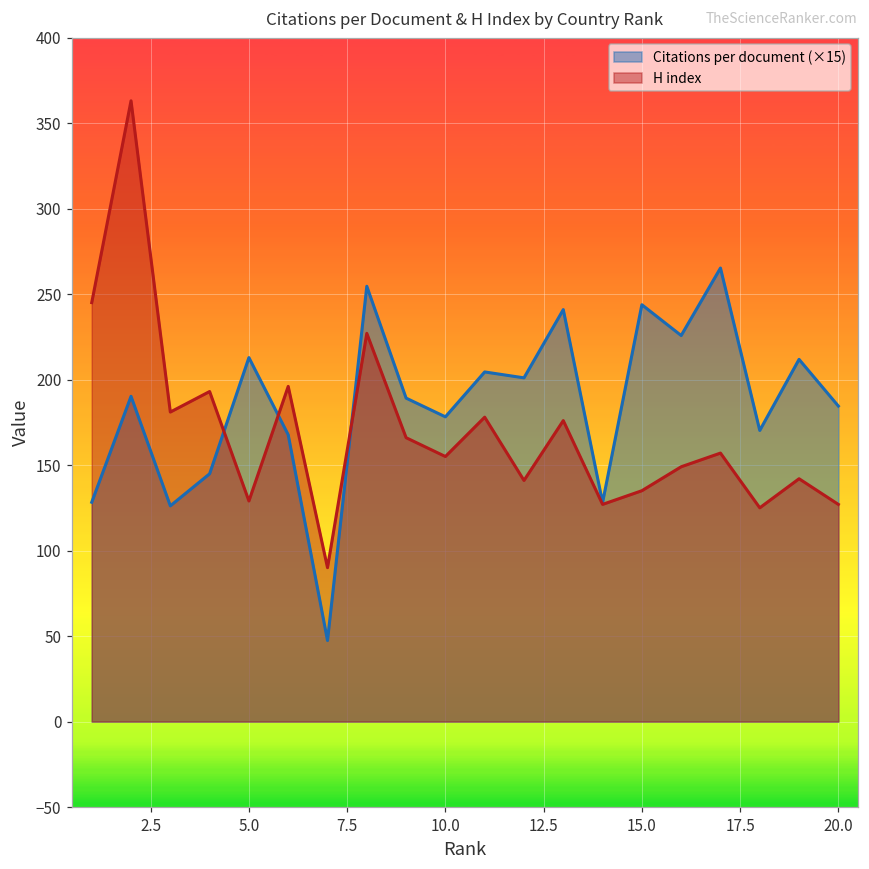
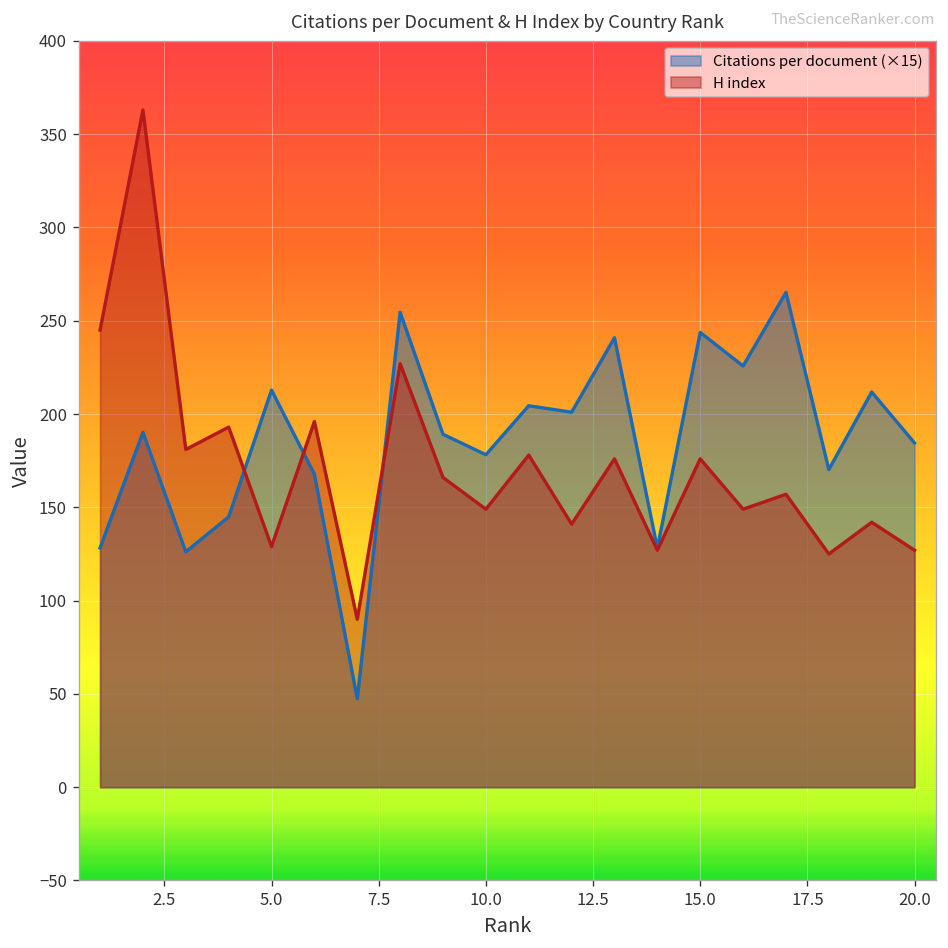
H index, 10.0: 155 -> 149
H index, 15.0: 135 -> 176
